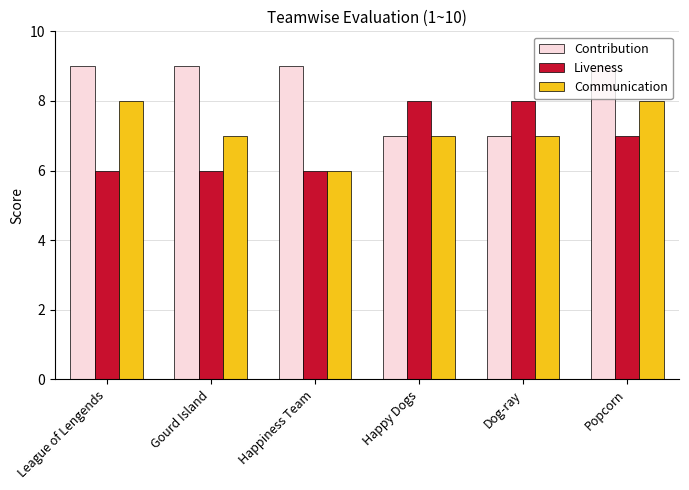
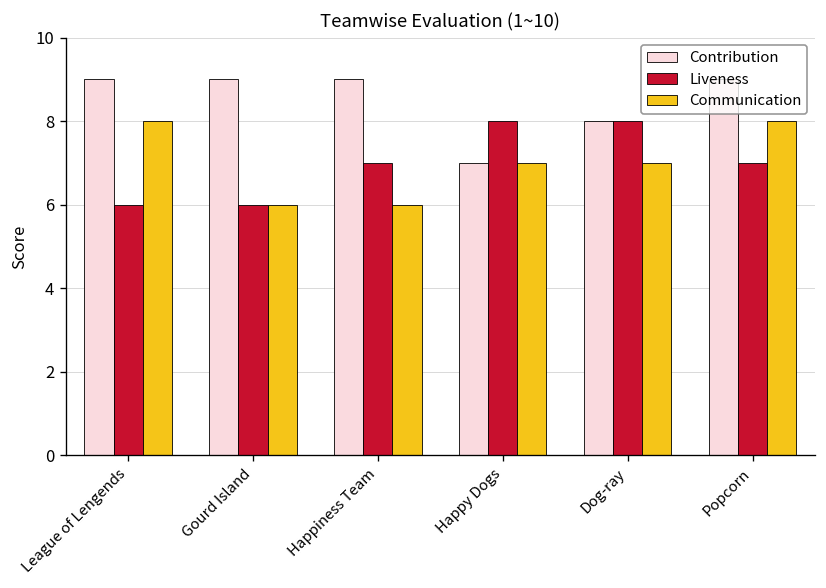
Communication, Gourd Island: 7 -> 6
Liveness, Happiness Team: 6 -> 7
Contribution, Dog-ray: 7 -> 8
